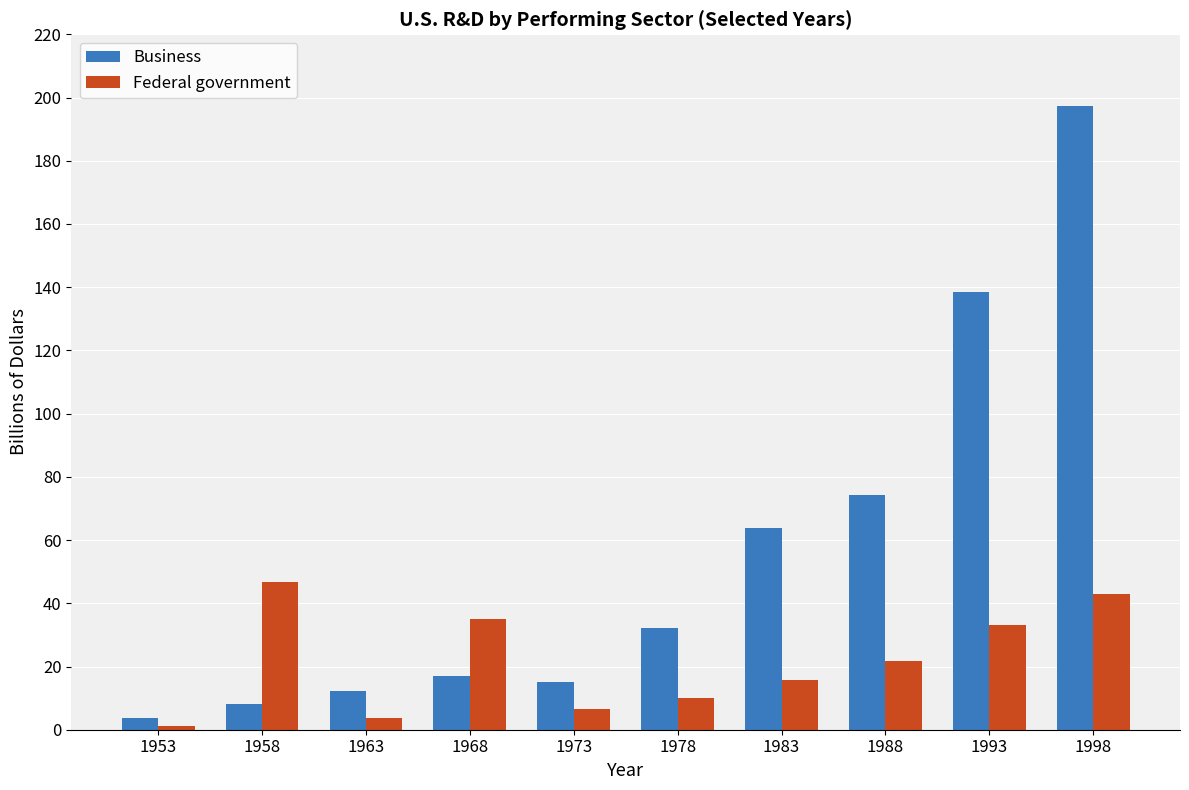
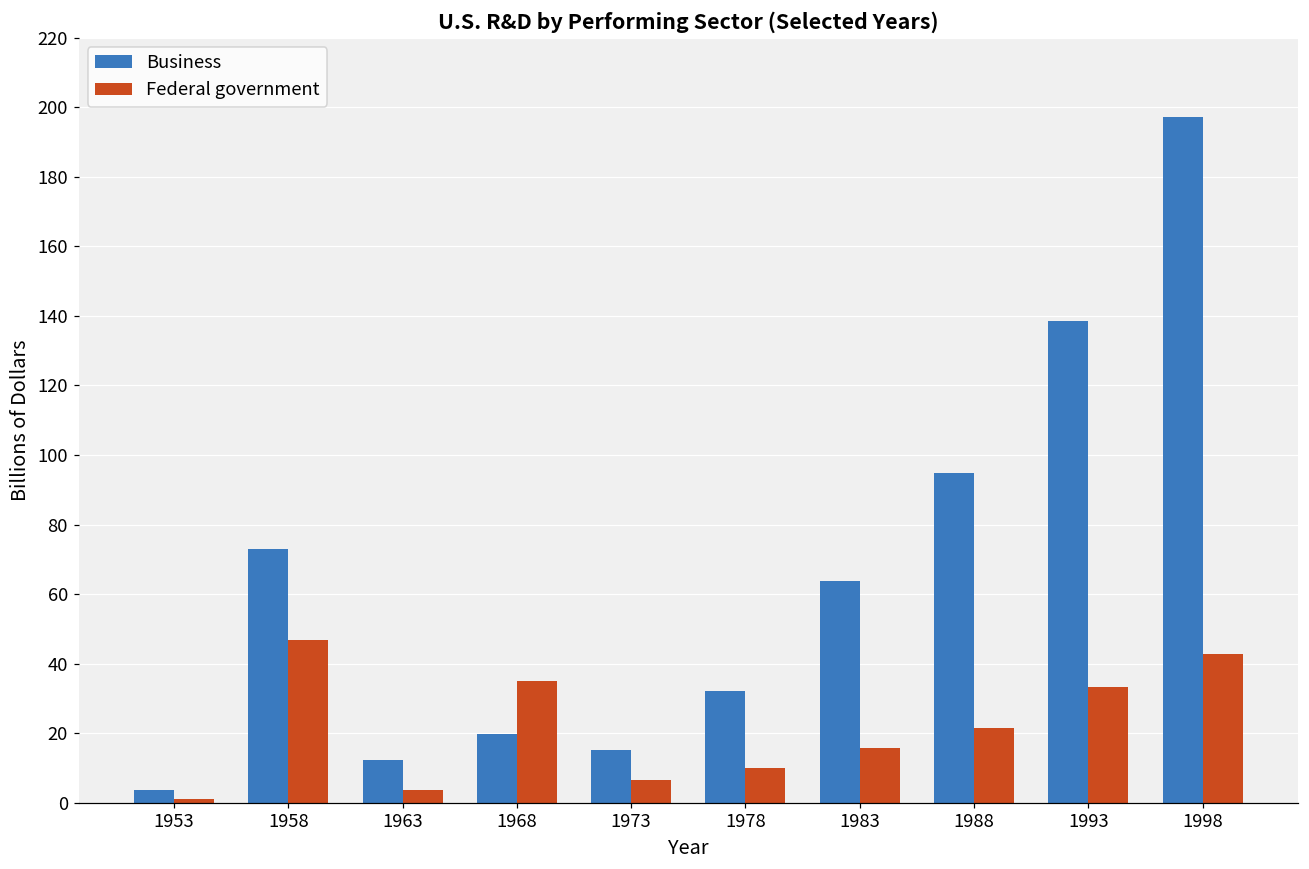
Business, 1958: 8 -> 73
Business, 1968: 17 -> 20
Business, 1988: 74 -> 95
